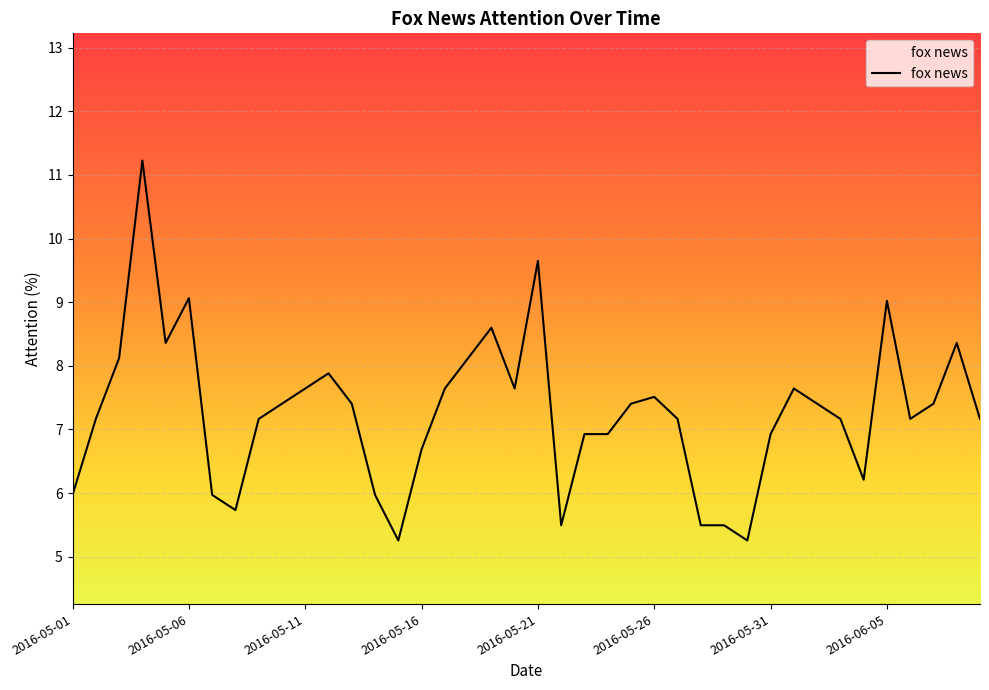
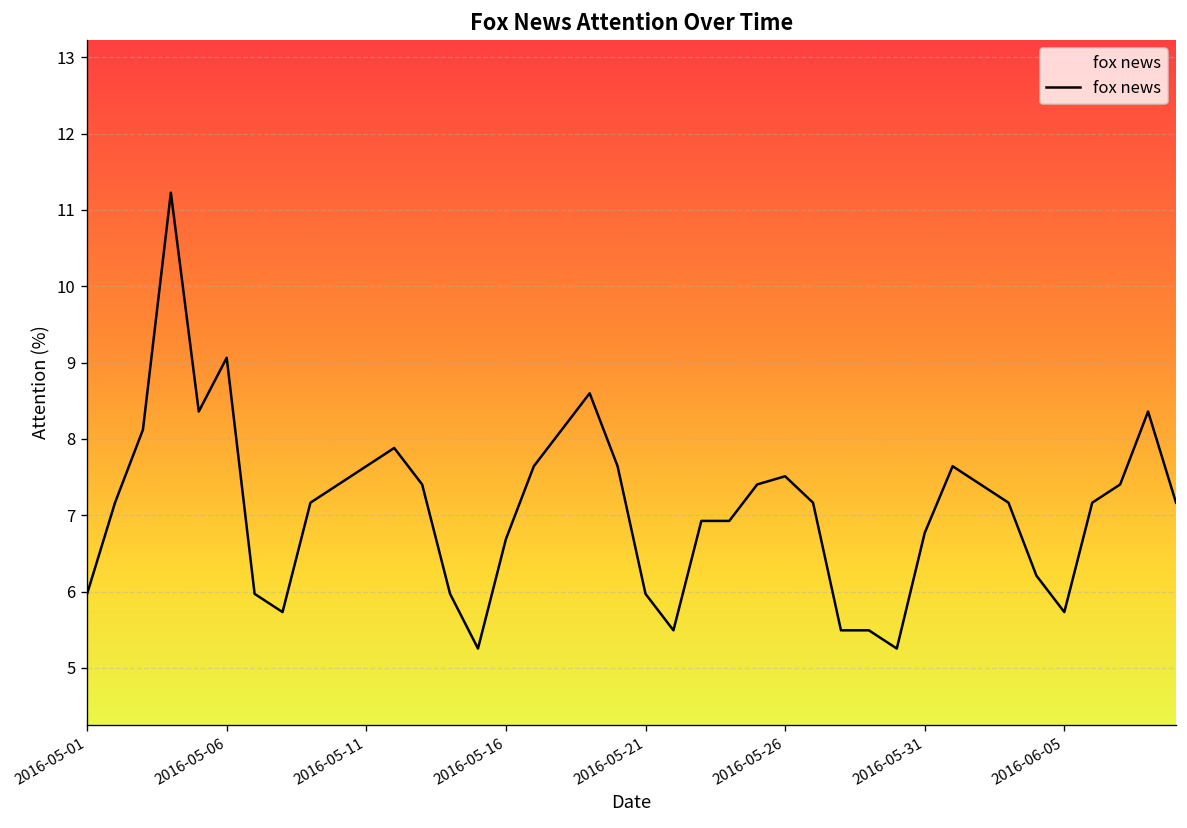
2016-05-21: 9.6 -> 6.0
2016-05-31: 6.9 -> 6.8
2016-06-05: 9.0 -> 5.7
